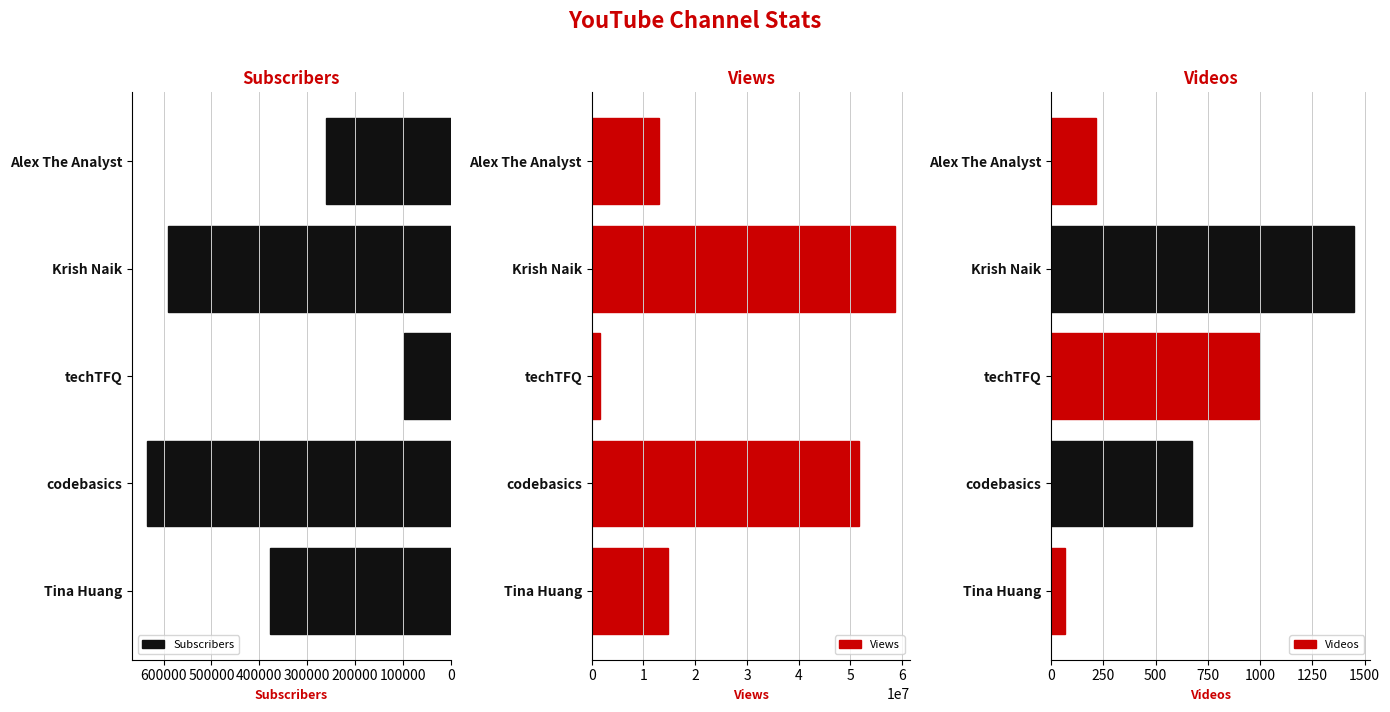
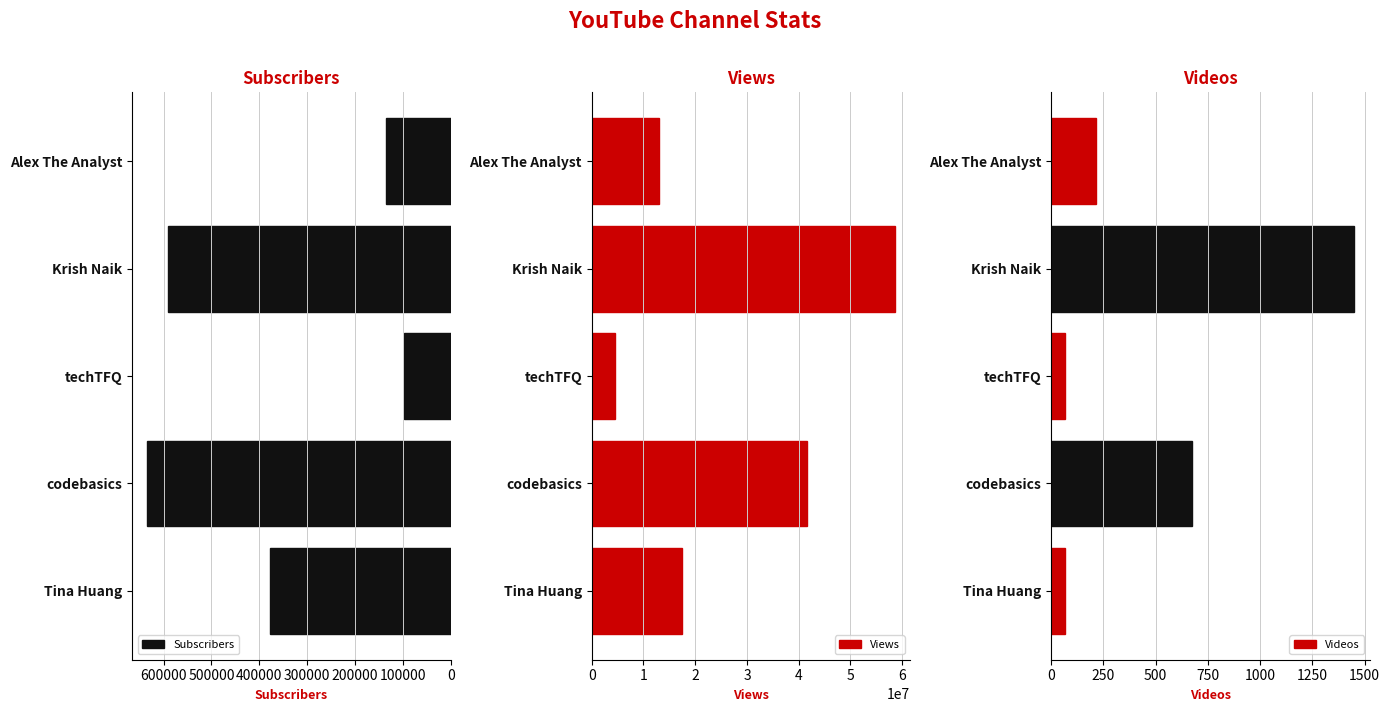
Subscribers, Alex The Analyst: 260000 -> 130000
Views, techTFQ: 2000000 -> 5000000
Views, codebasics: 52000000 -> 42000000
Views, Tina Huang: 15000000 -> 17000000
Videos, techTFQ: 1000 -> 70
